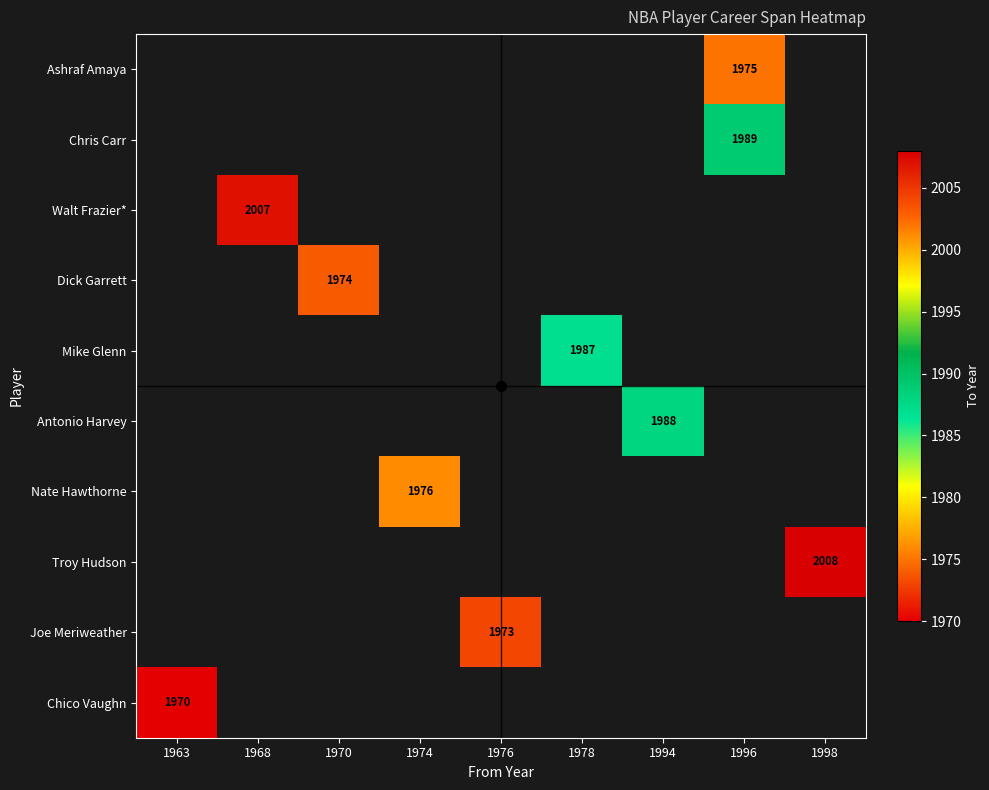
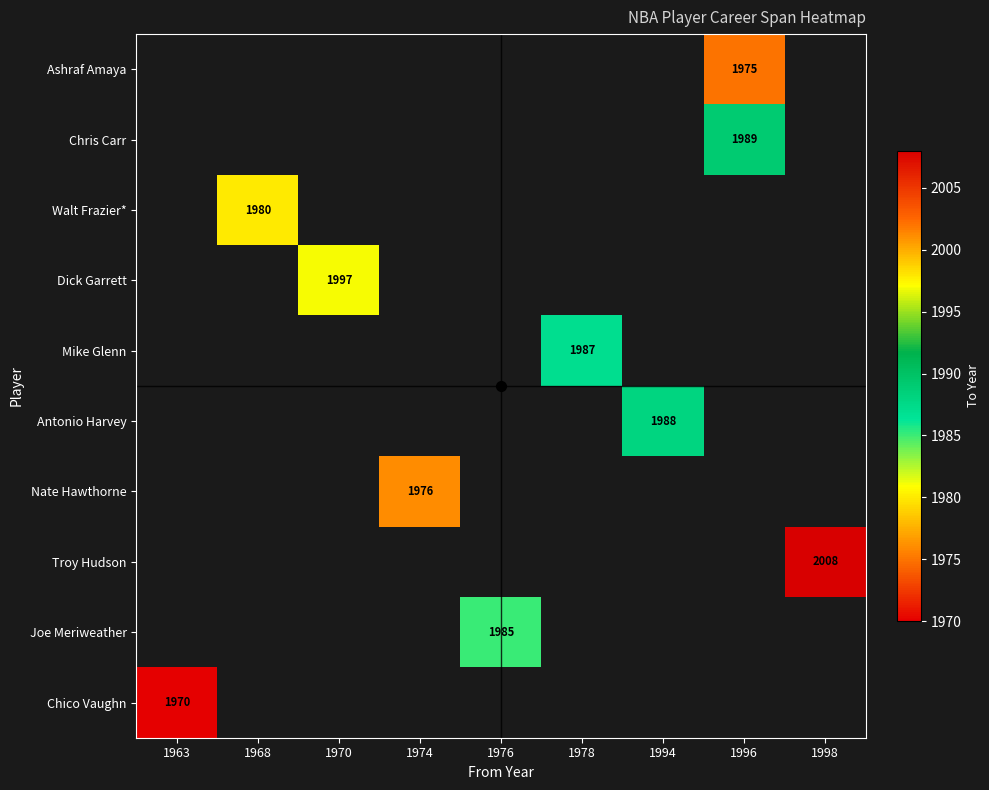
Walt Frazier*, 1968: 2007 -> 1980
Dick Garrett, 1970: 1974 -> 1997
Joe Meriweather, 1976: 1973 -> 1985
